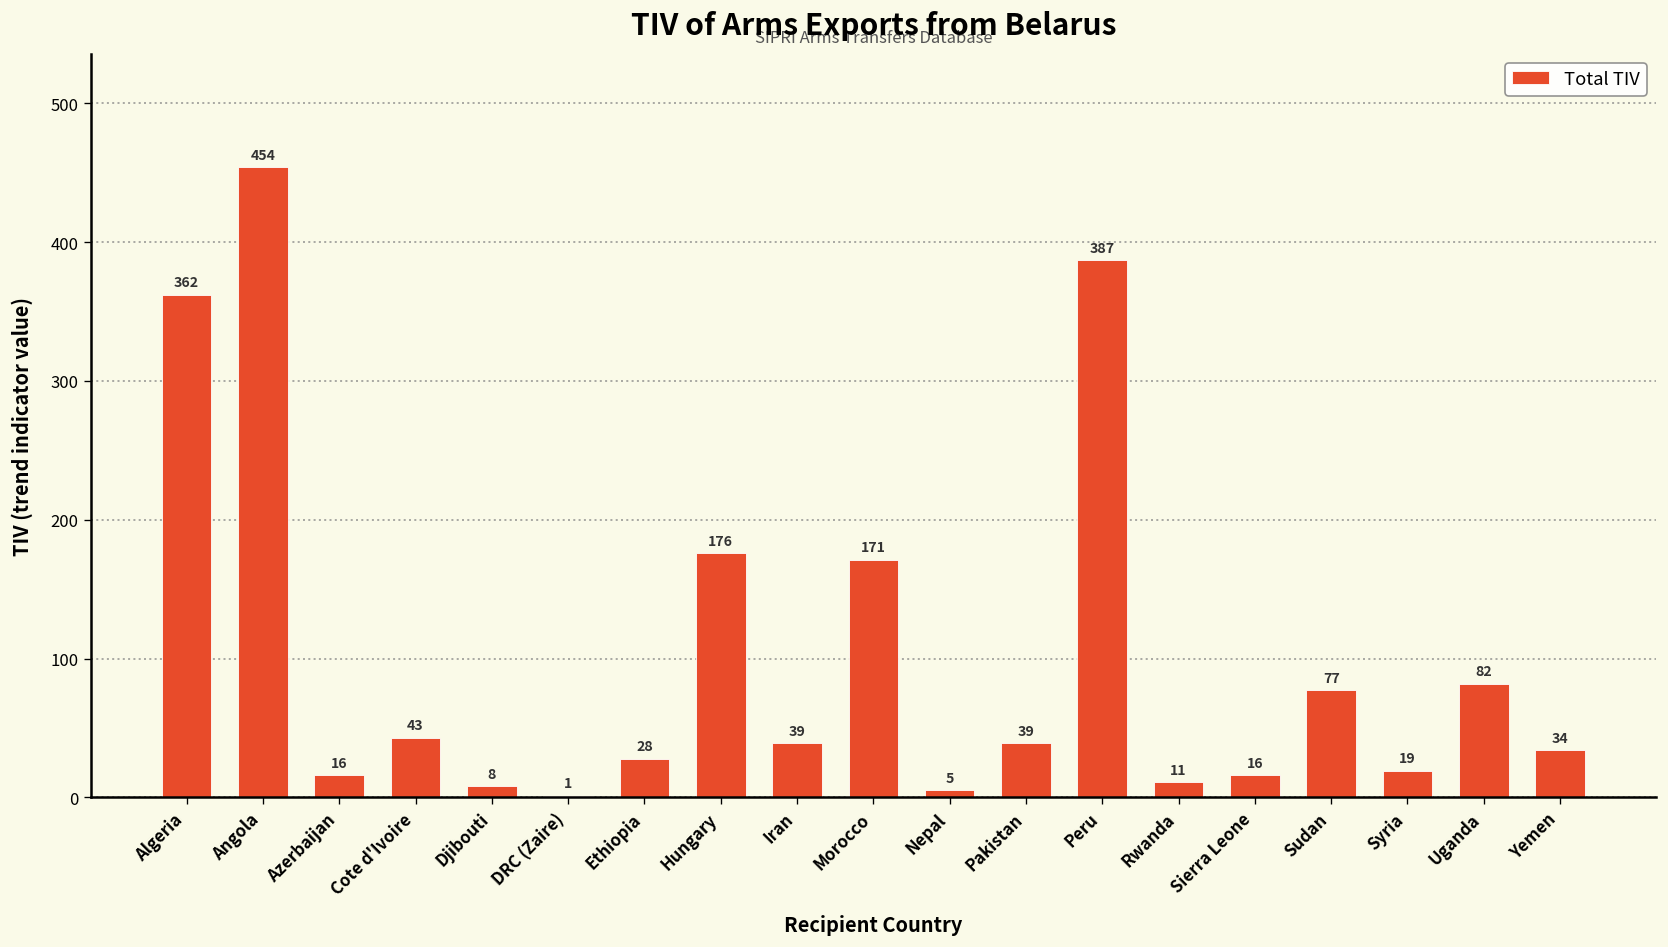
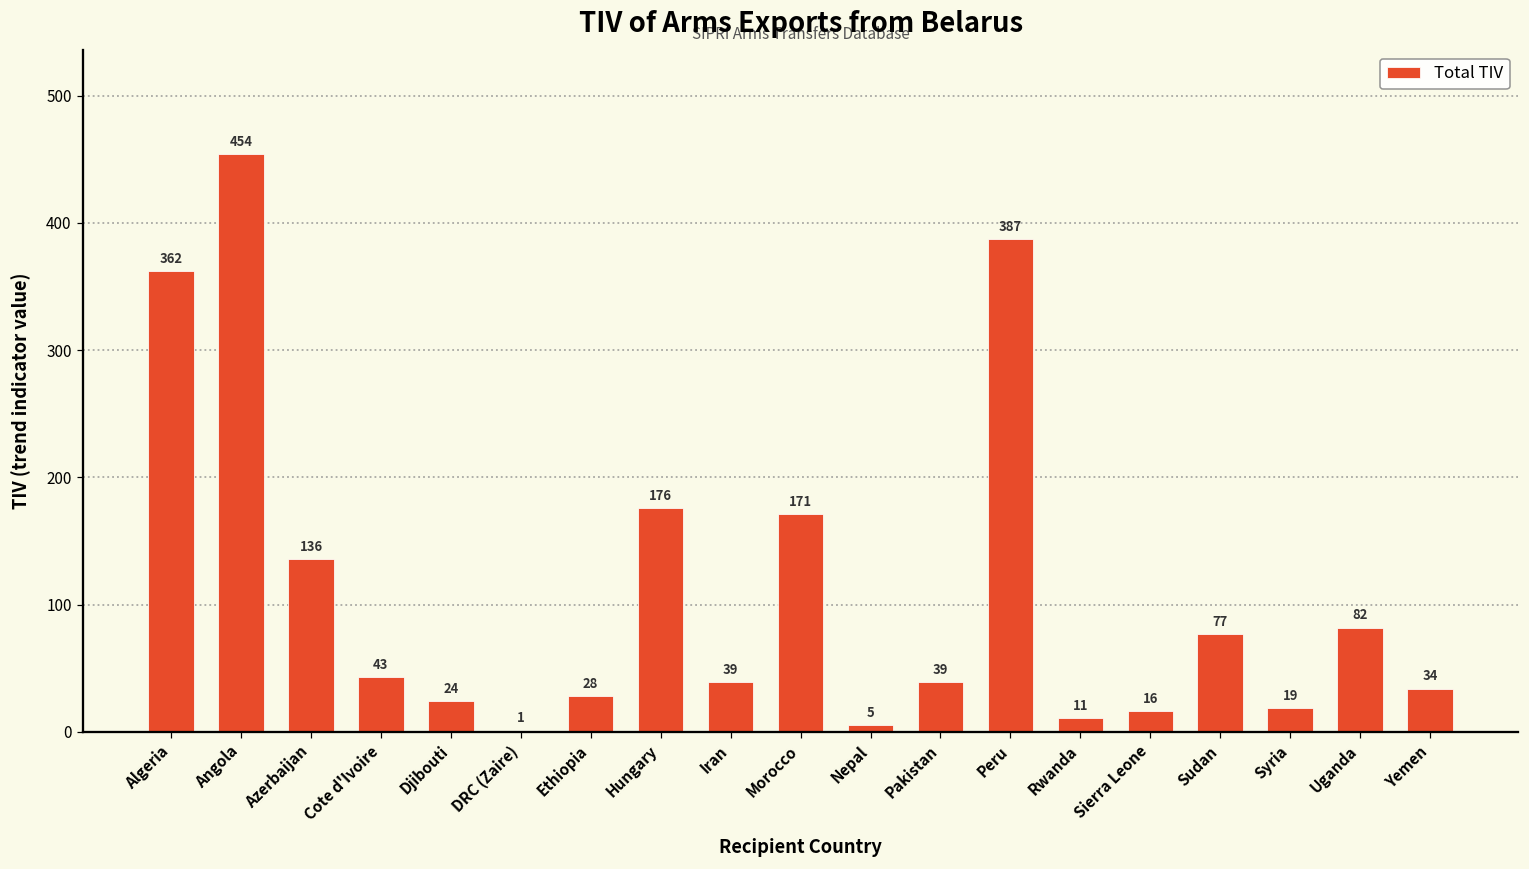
Azerbaijan: 16 -> 136
Djibouti: 8 -> 24
